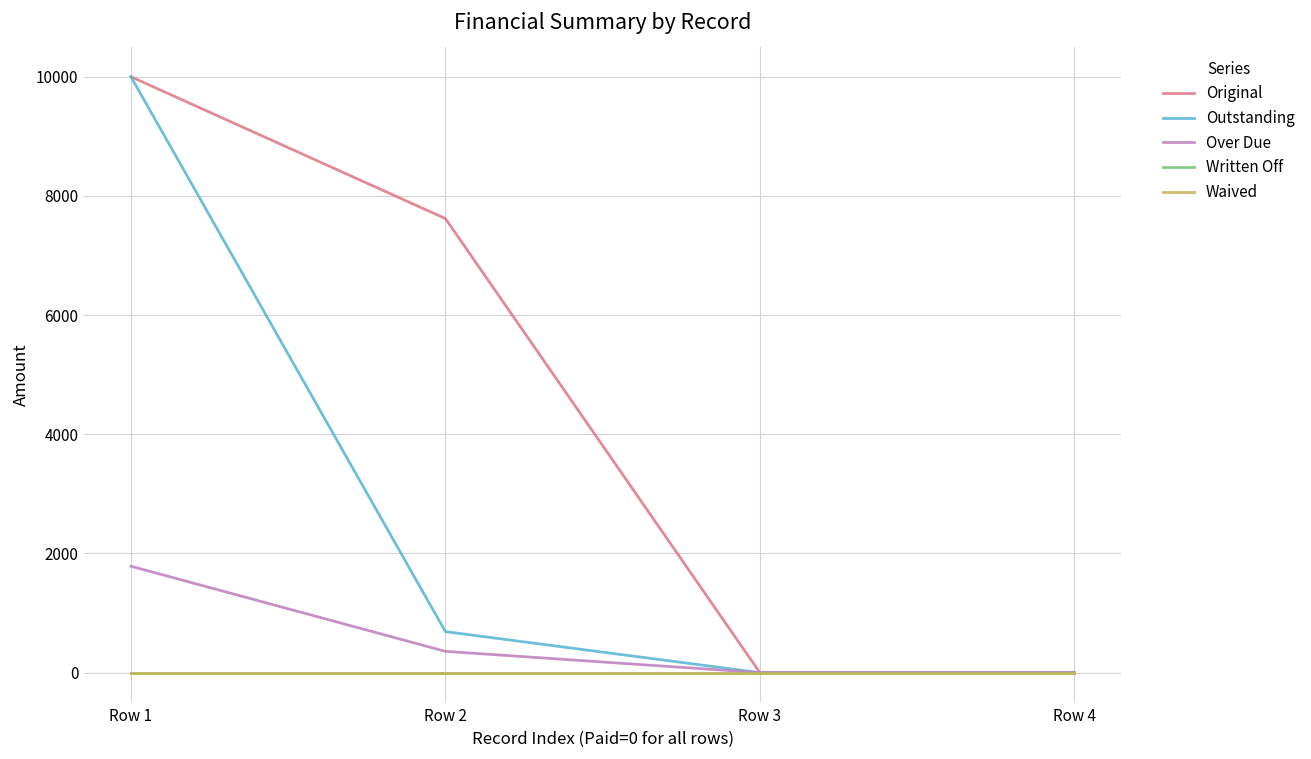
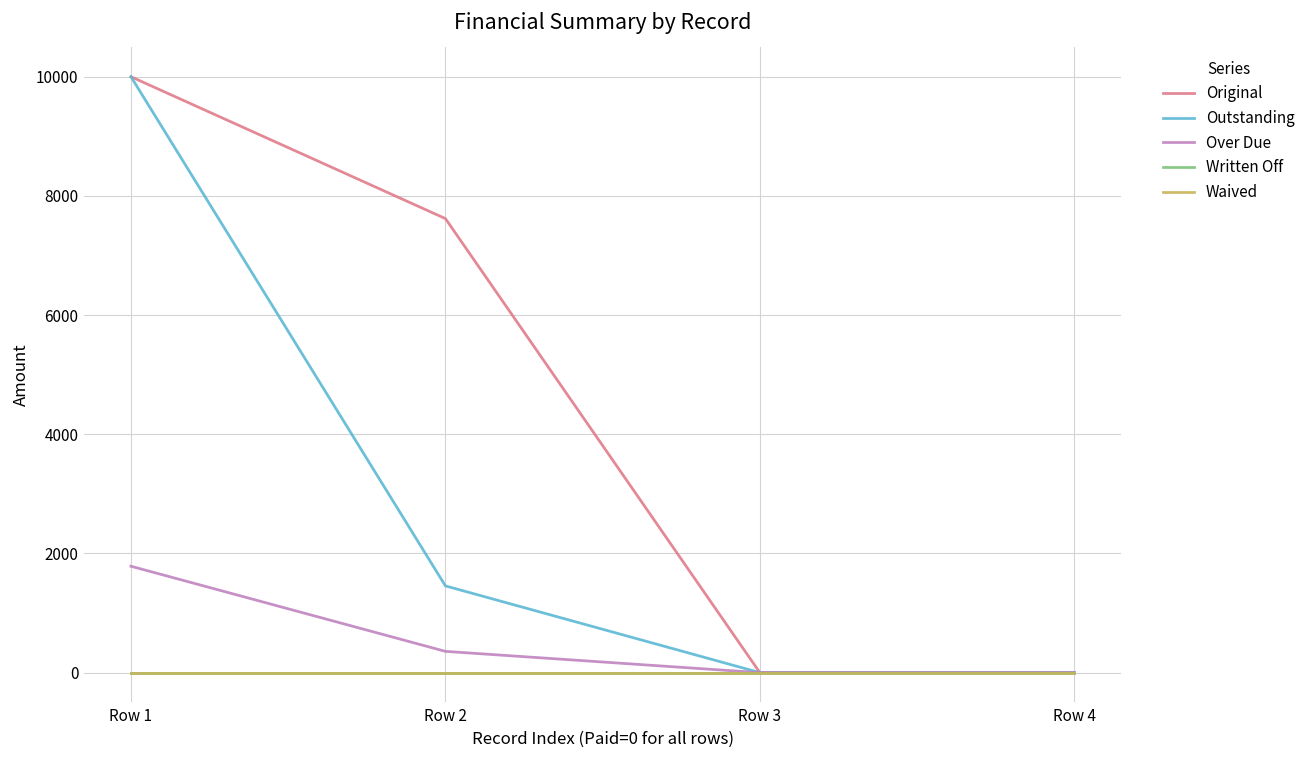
Outstanding, Row 2: 700 -> 1500
